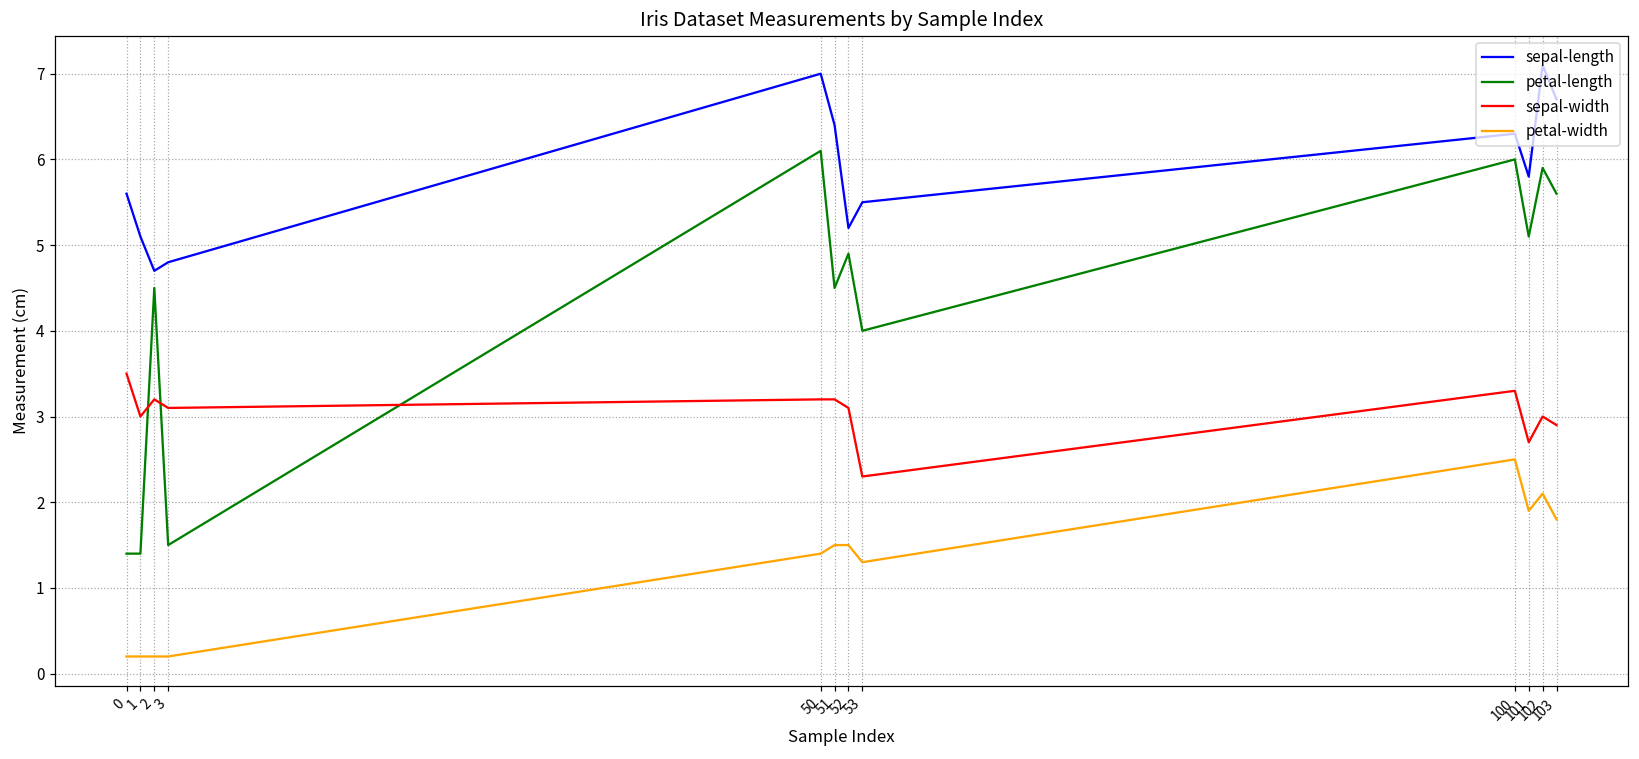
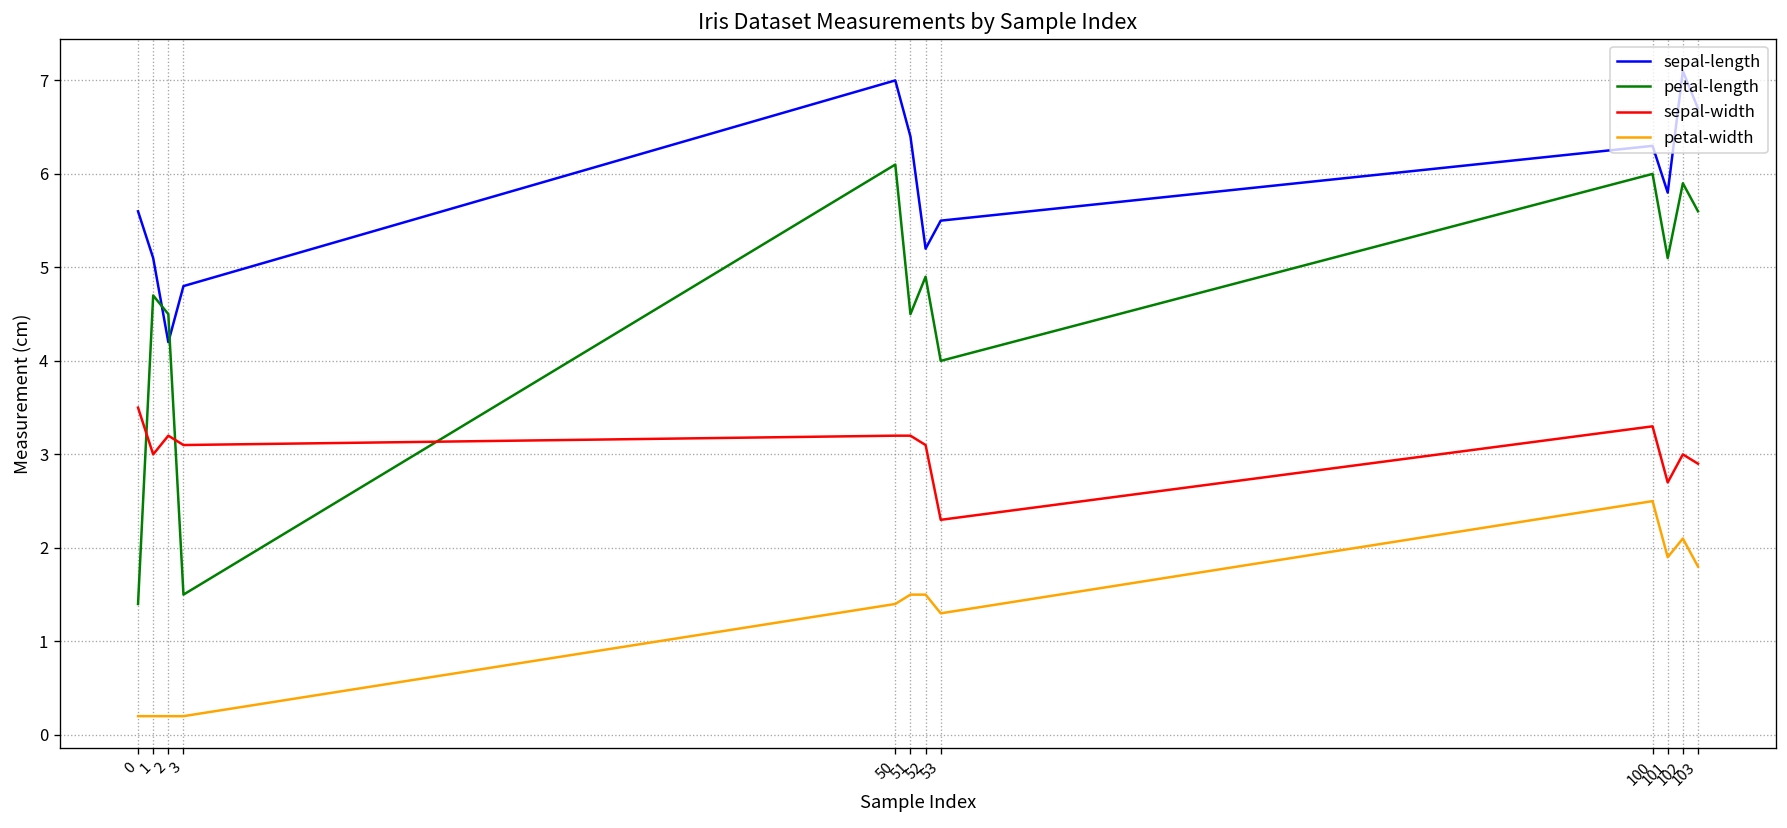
petal-length, 1: 1.4 -> 4.7
sepal-length, 2: 4.7 -> 4.2
